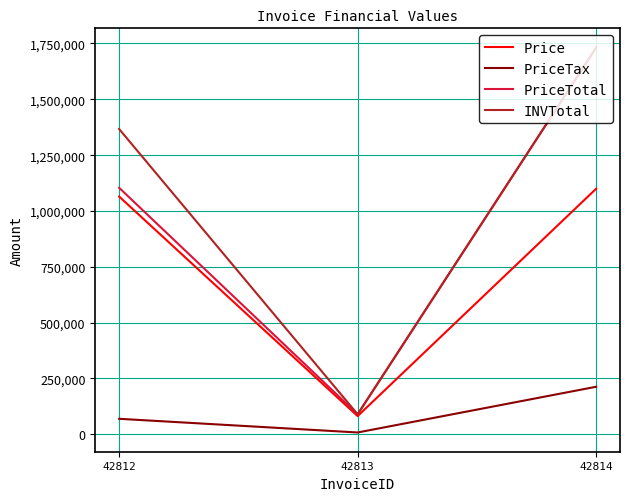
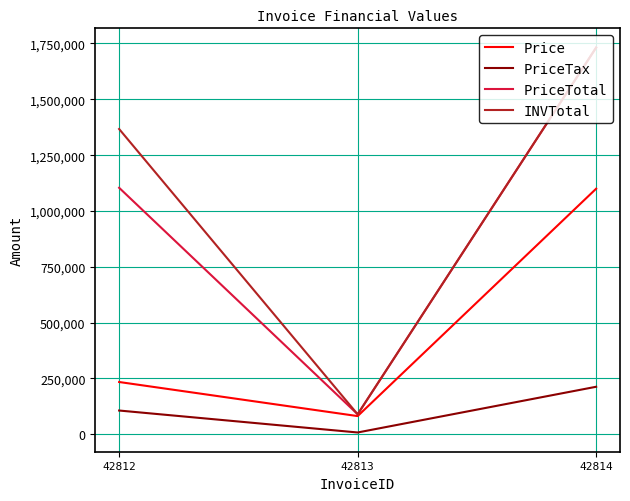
Price, 42812: 1,060,000 -> 230,000
PriceTax, 42812: 70,000 -> 110,000
